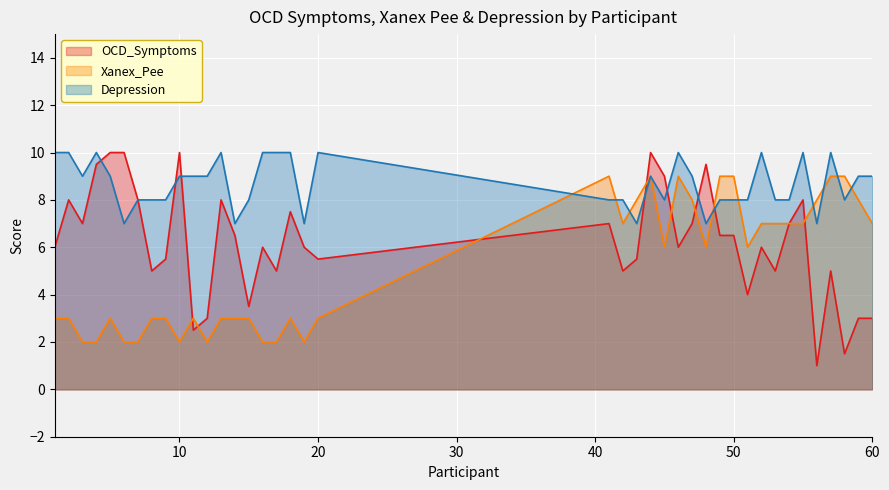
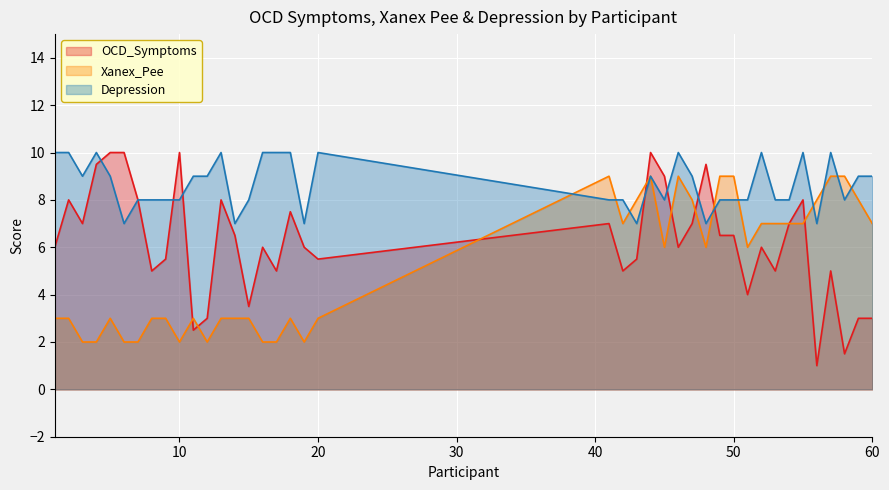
Depression, 10: 9 -> 8
